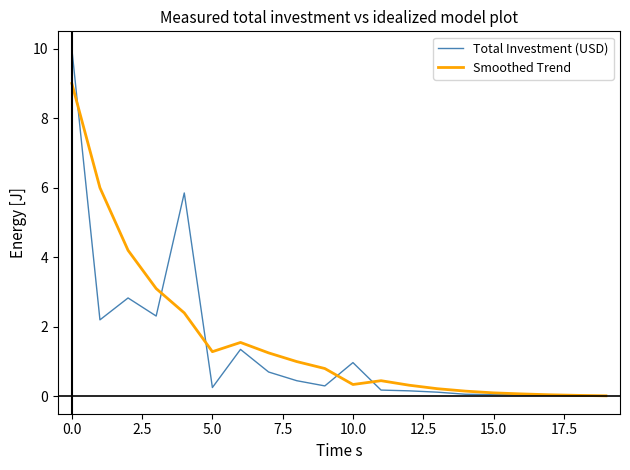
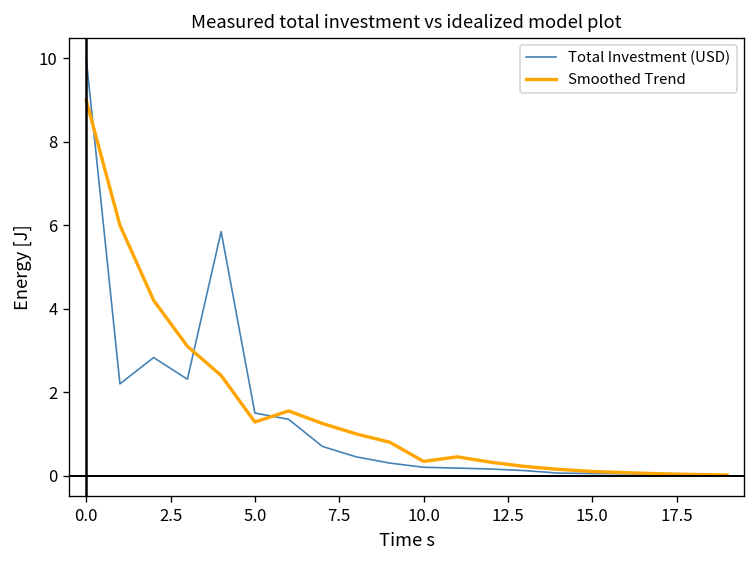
Total Investment (USD), 5.0: 0.3 -> 1.5
Total Investment (USD), 10.0: 1.0 -> 0.2
